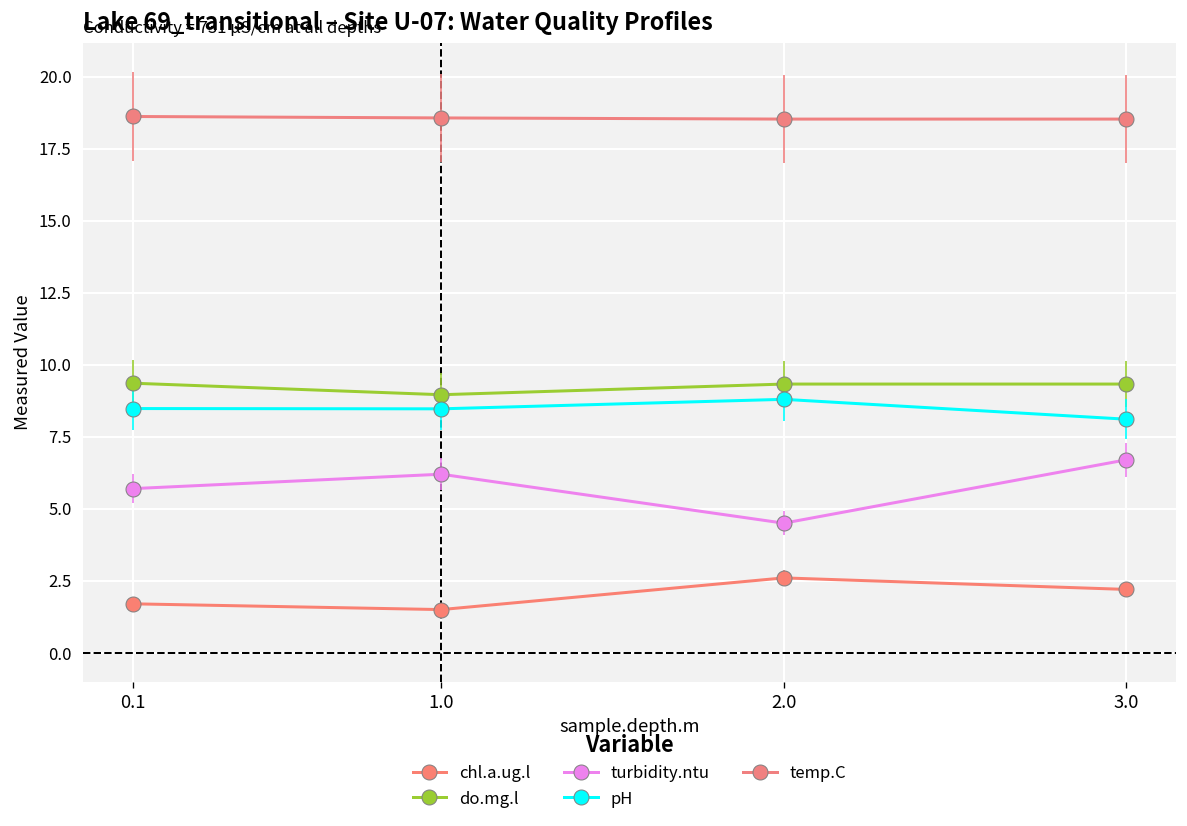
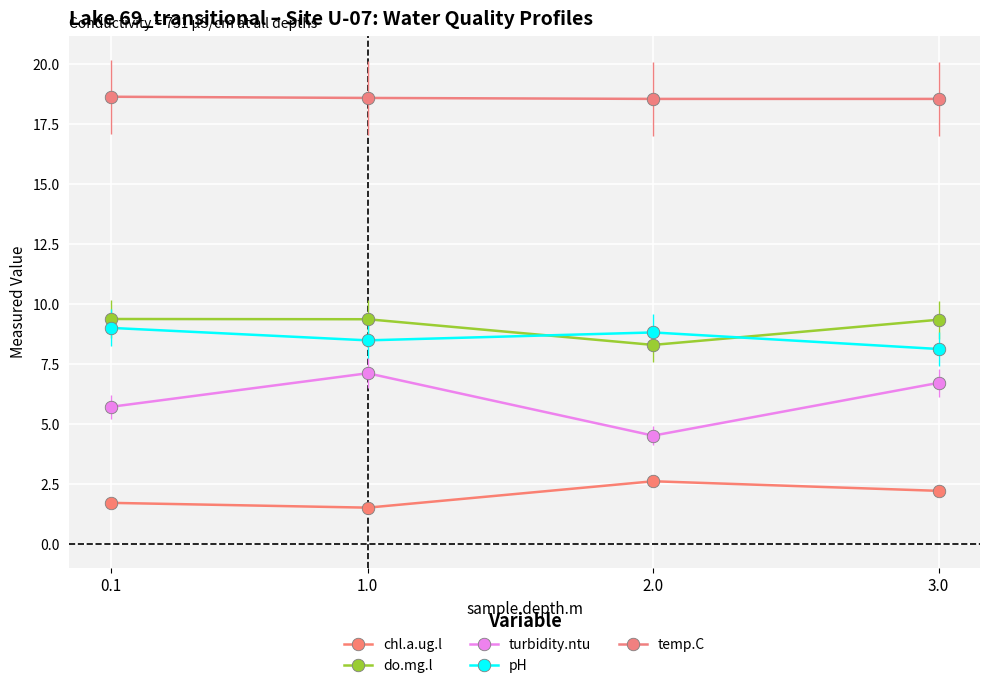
pH, 0.1: 8.5 -> 9.0
do.mg.l, 1.0: 9.0 -> 9.4
turbidity.ntu, 1.0: 6.2 -> 7.1
do.mg.l, 2.0: 9.3 -> 8.3
